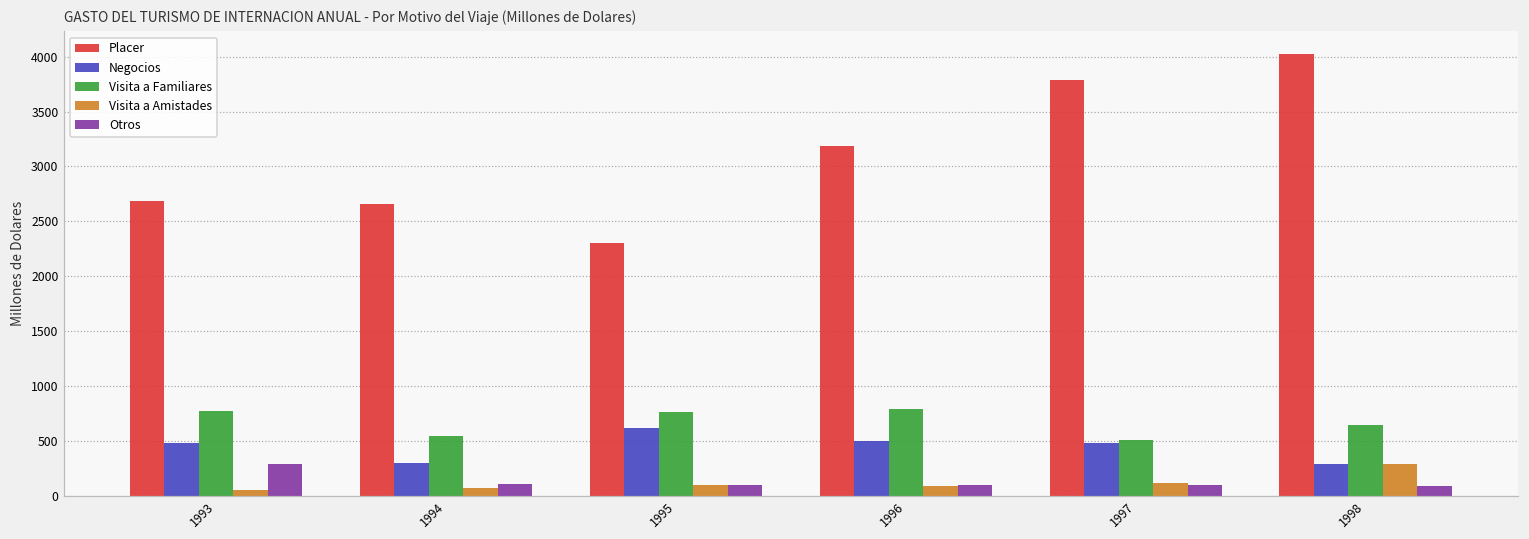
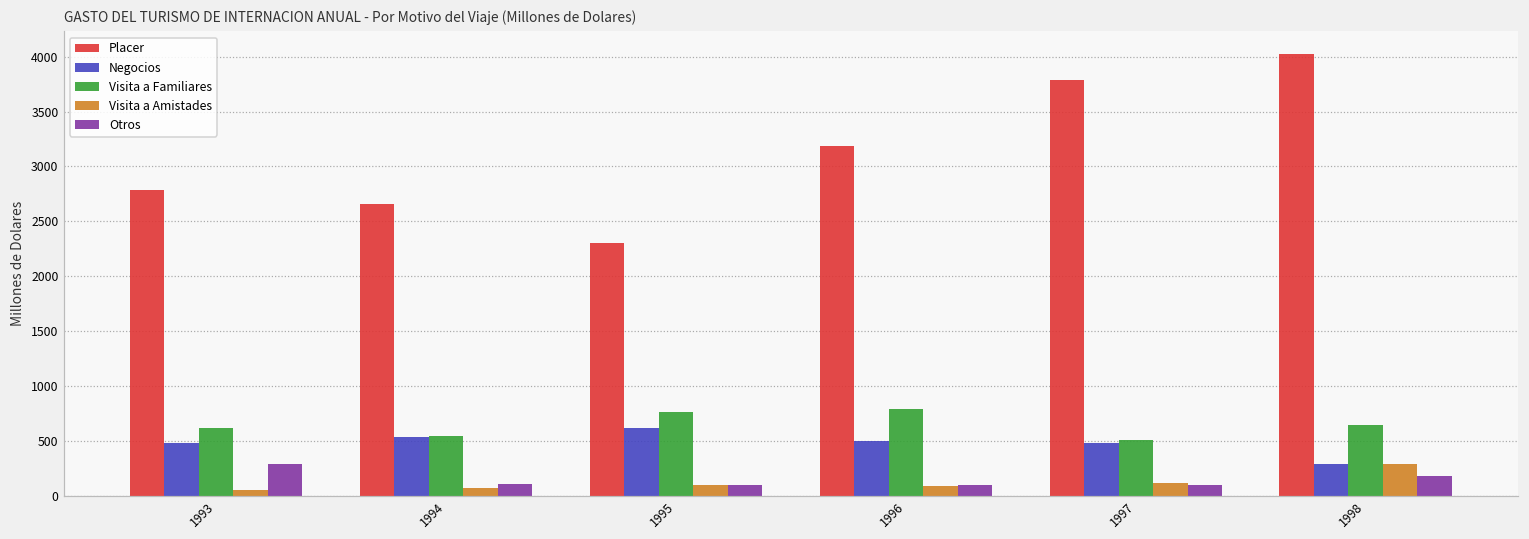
Placer, 1993: 2700 -> 2800
Visita a Familiares, 1993: 800 -> 600
Negocios, 1994: 300 -> 500
Otros, 1998: 100 -> 200
